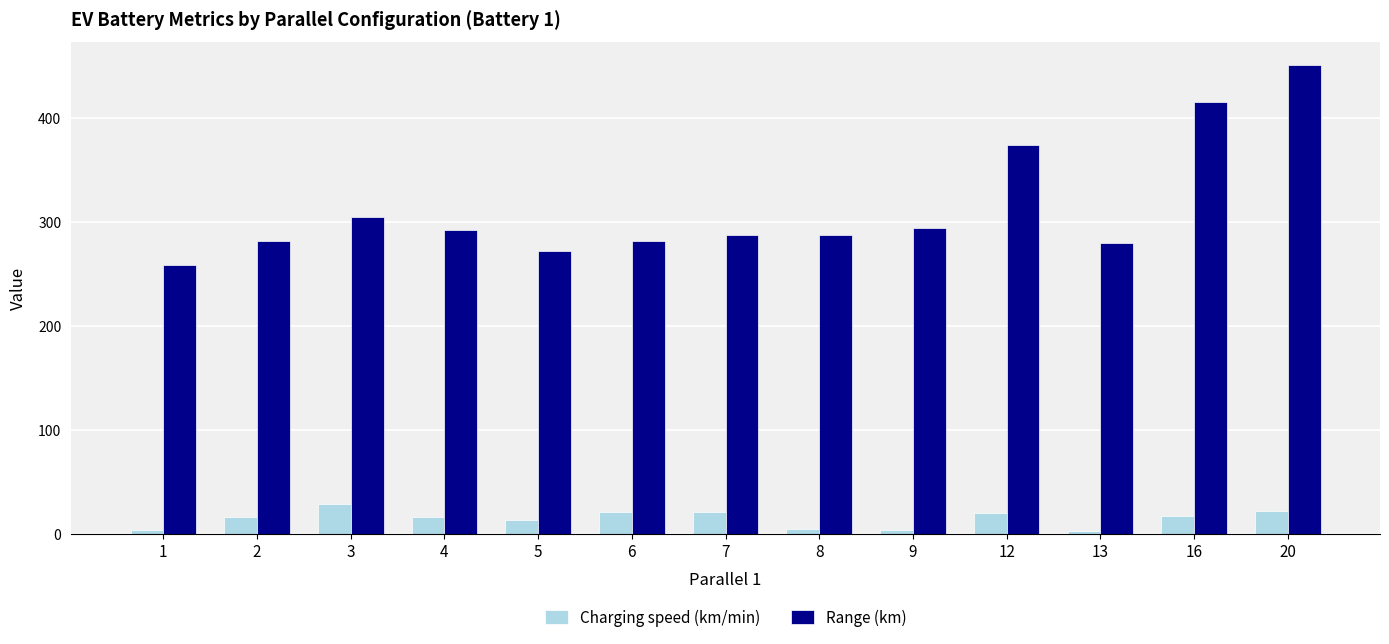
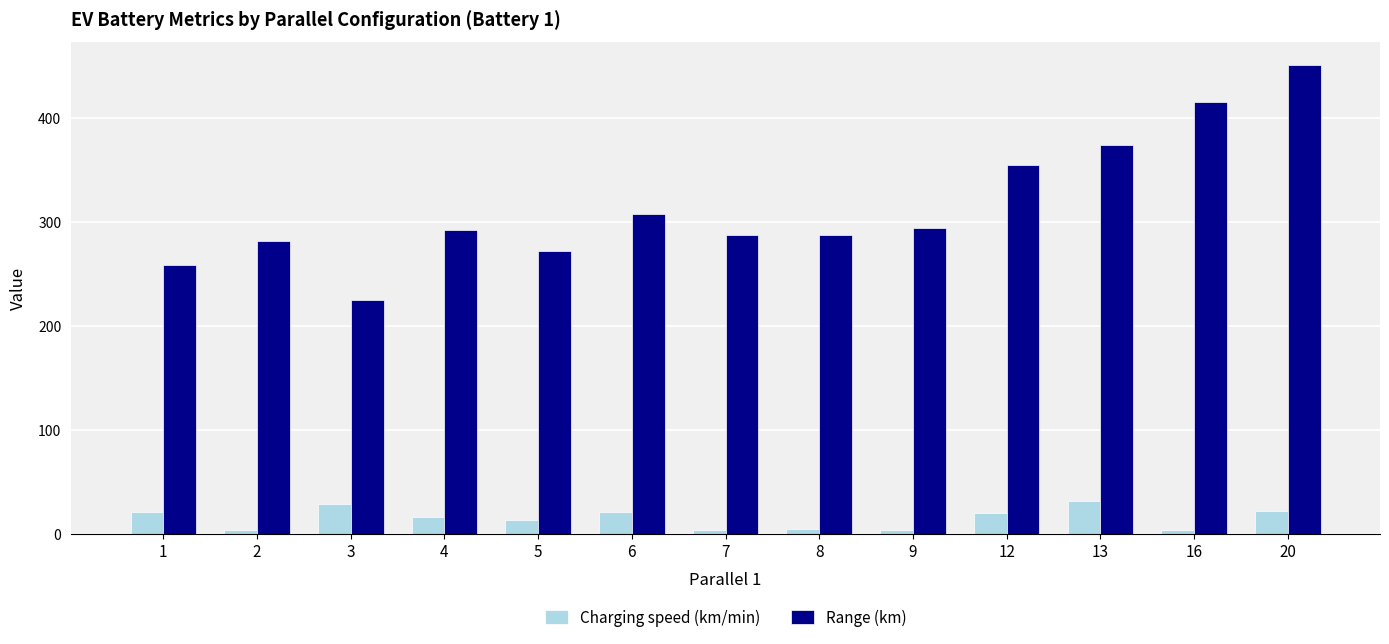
Charging speed (km/min), 1: 3 -> 21
Charging speed (km/min), 2: 16 -> 4
Range (km), 3: 305 -> 224
Range (km), 6: 281 -> 307
Charging speed (km/min), 7: 21 -> 4
Range (km), 12: 374 -> 354
Charging speed (km/min), 13: 2 -> 32
Range (km), 13: 279 -> 373
Charging speed (km/min), 16: 17 -> 3
